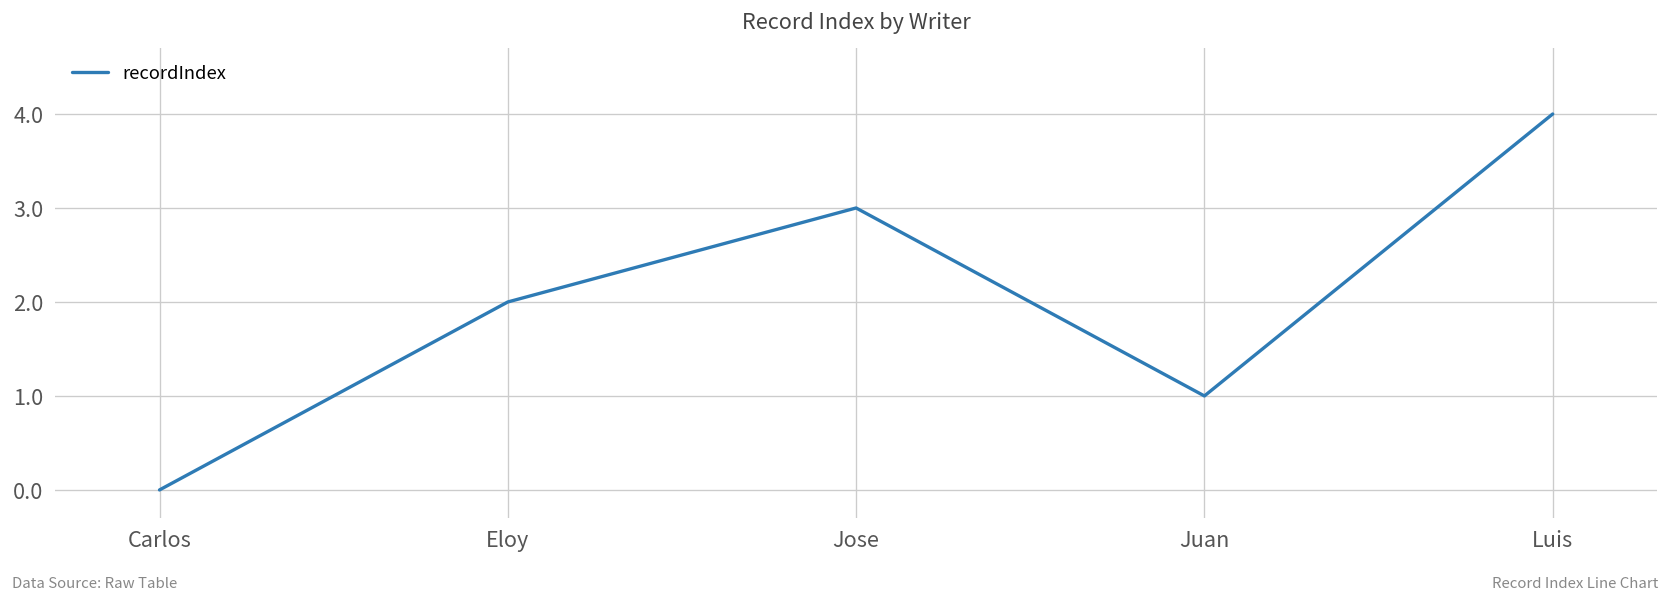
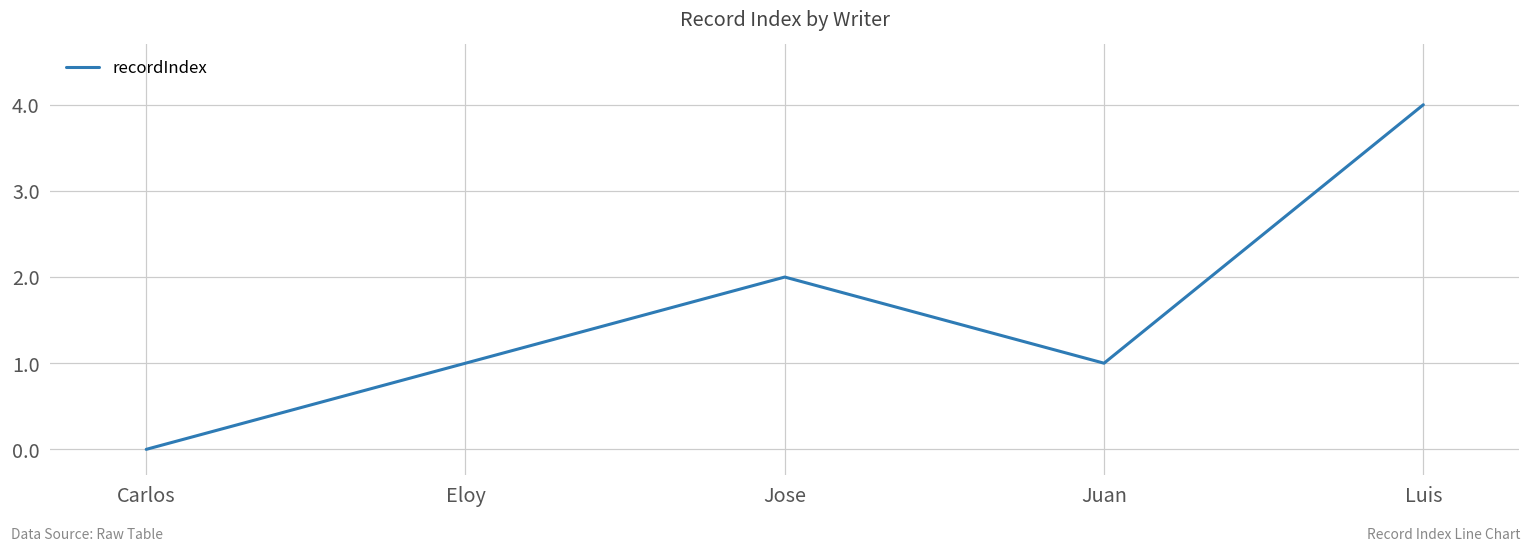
Eloy: 2 -> 1
Jose: 3 -> 2
